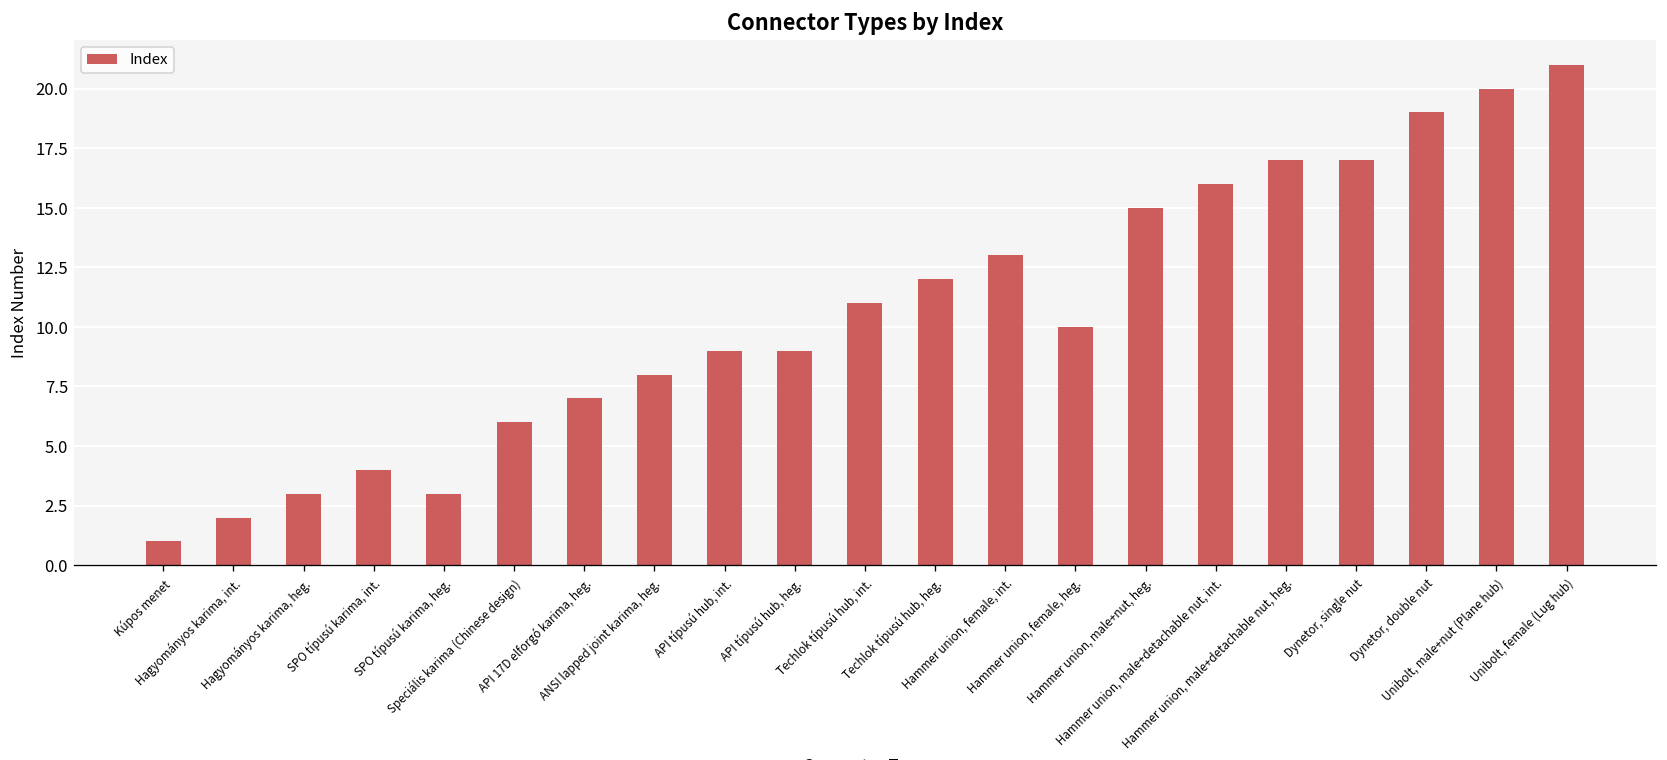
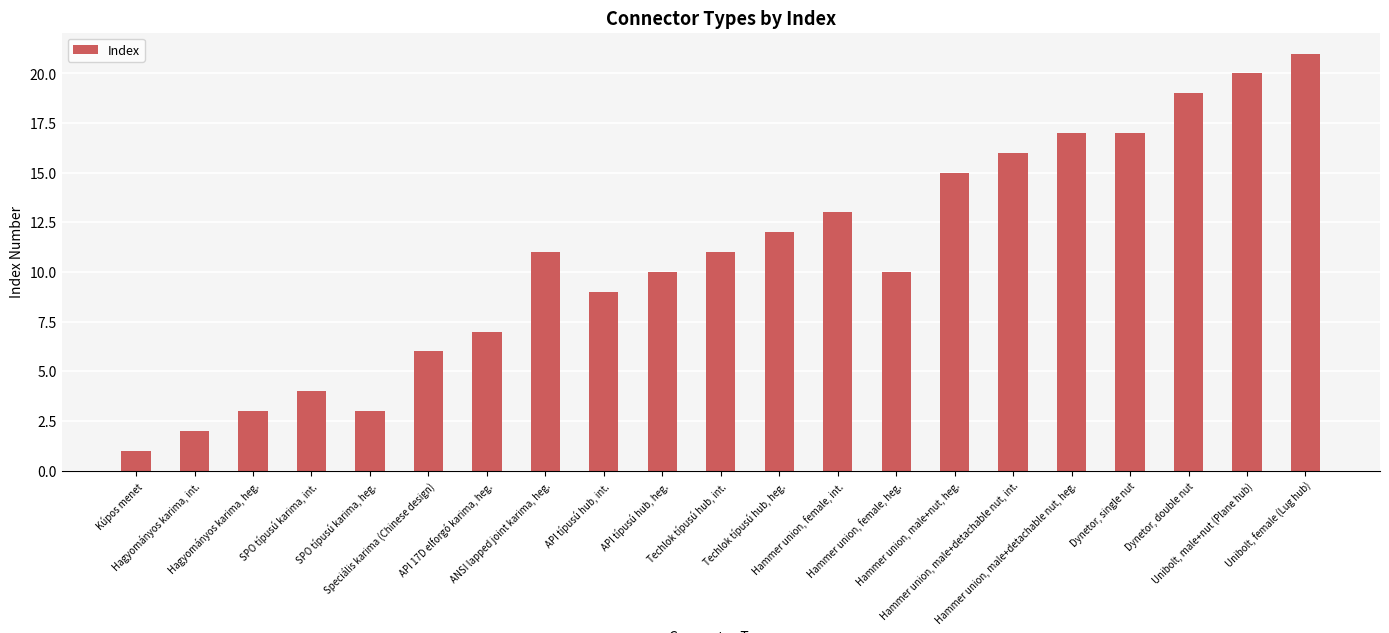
ANSI lapped joint karima, heg.: 8 -> 11
API típusú hub, heg.: 9 -> 10
